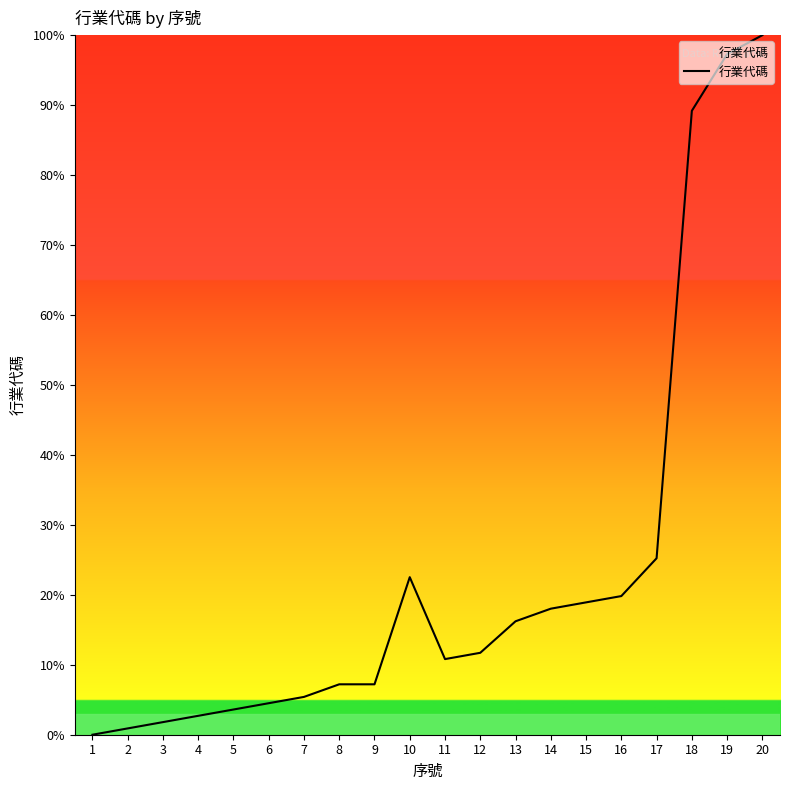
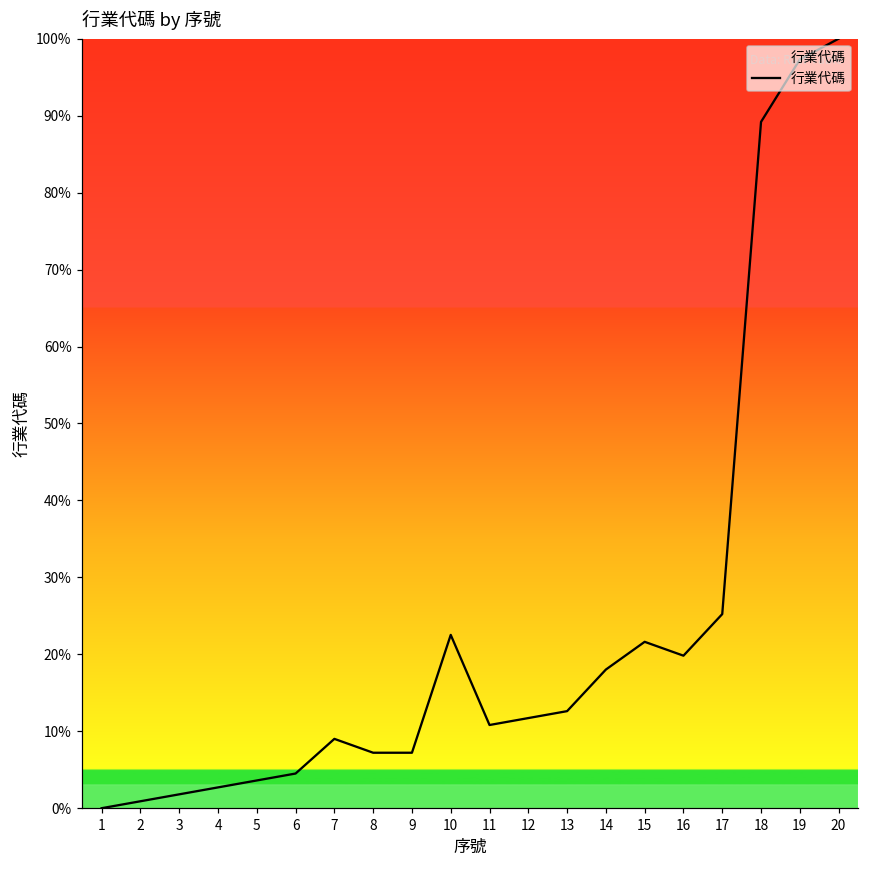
7: 5% -> 9%
13: 16% -> 13%
15: 19% -> 22%
